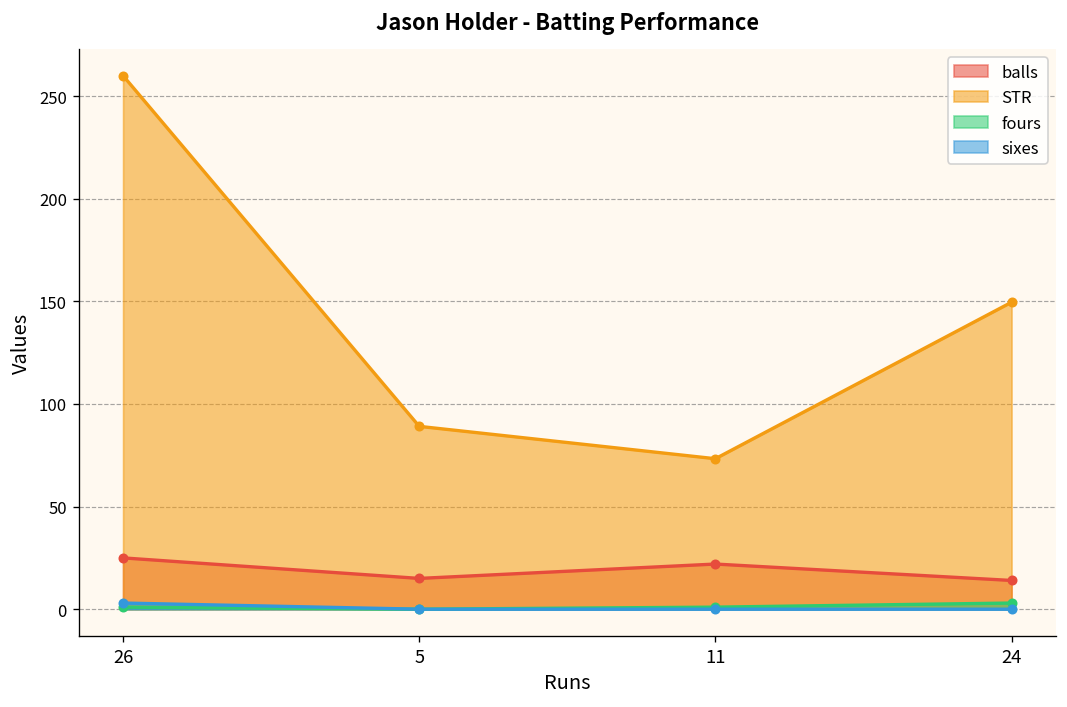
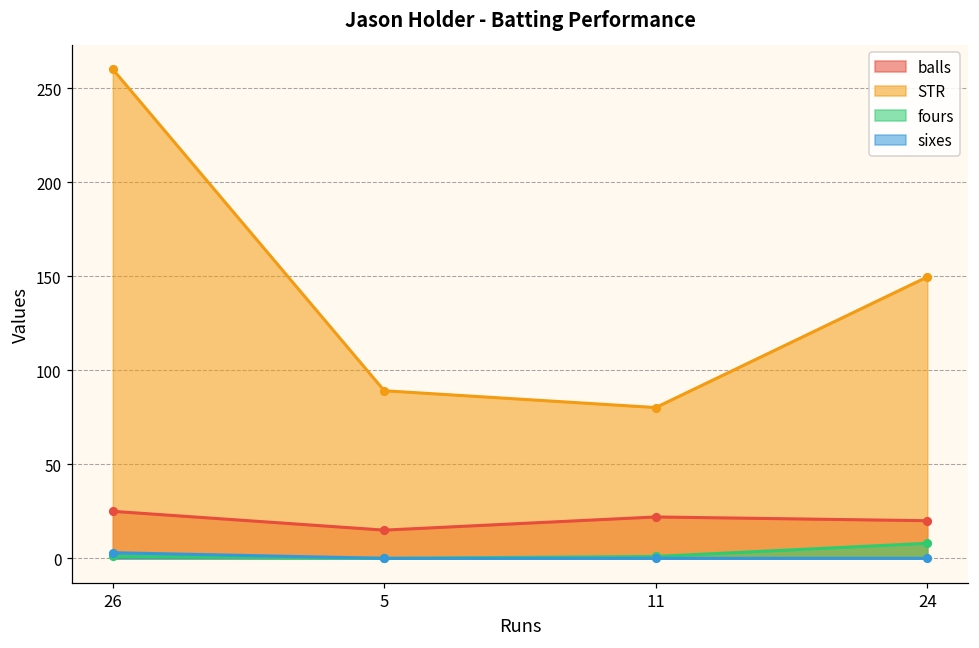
STR, 11: 73 -> 80
balls, 24: 14 -> 20
fours, 24: 3 -> 8
